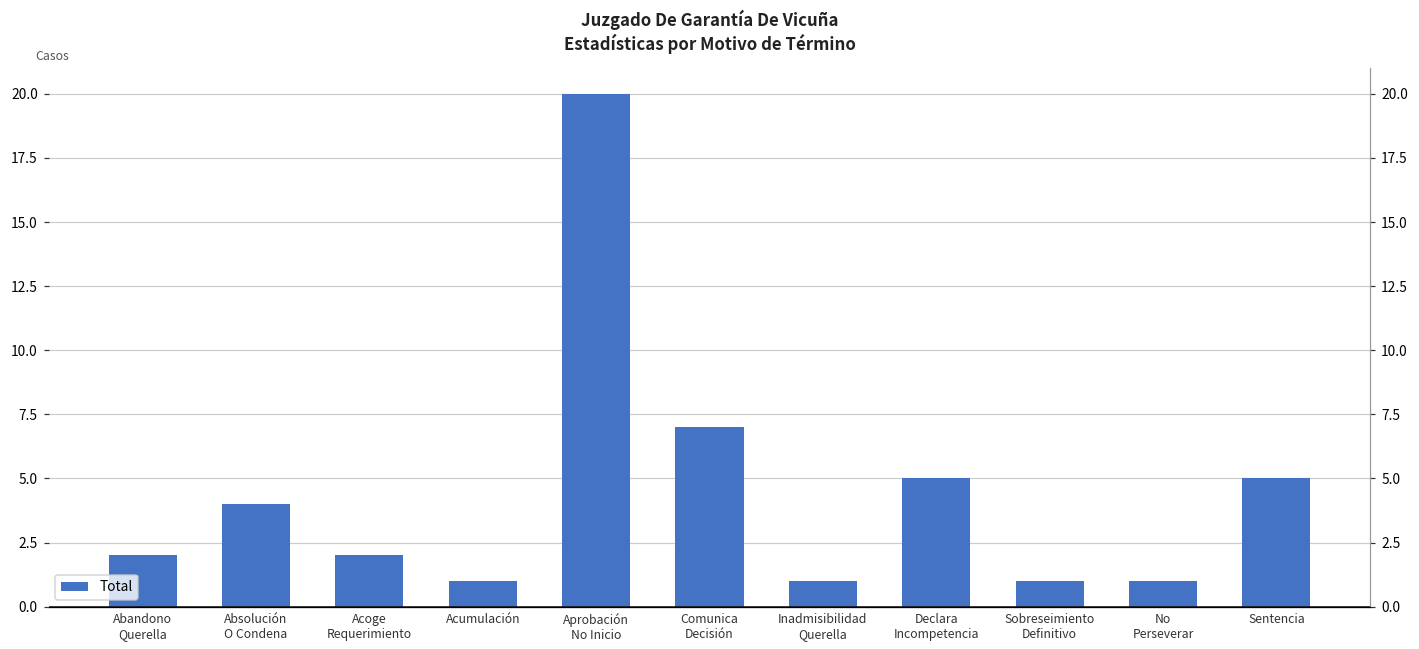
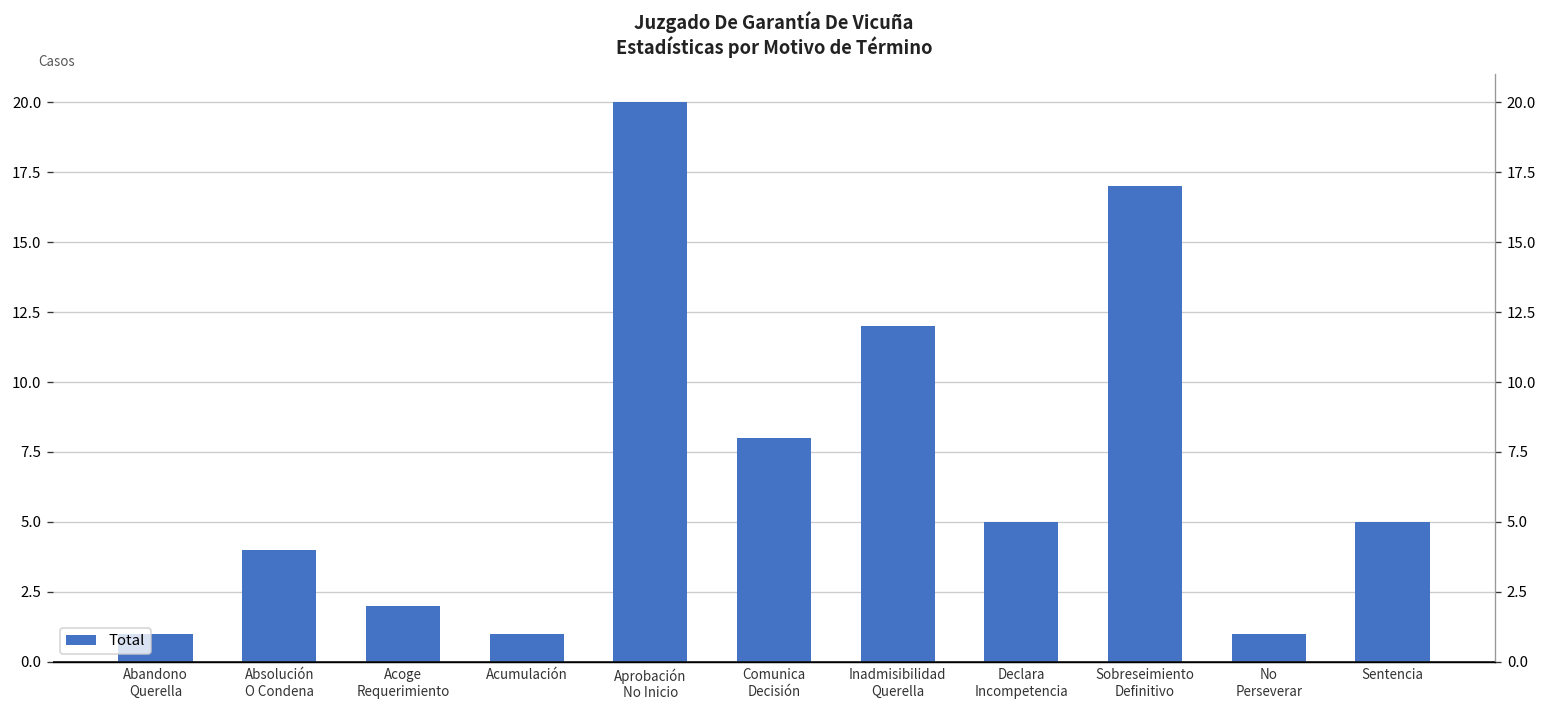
Abandono Querella: 2 -> 1
Comunica Decisión: 7 -> 8
Inadmisibilidad Querella: 1 -> 12
Sobreseimiento Definitivo: 1 -> 17
